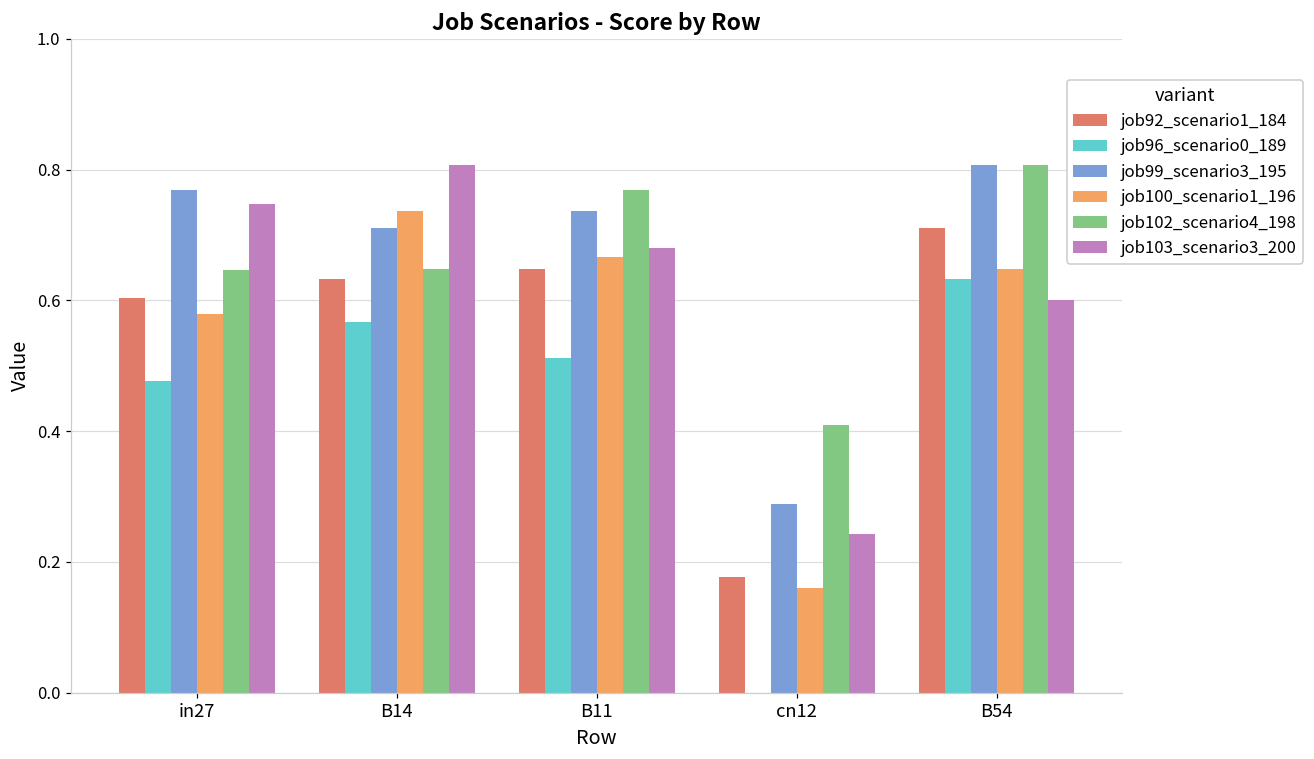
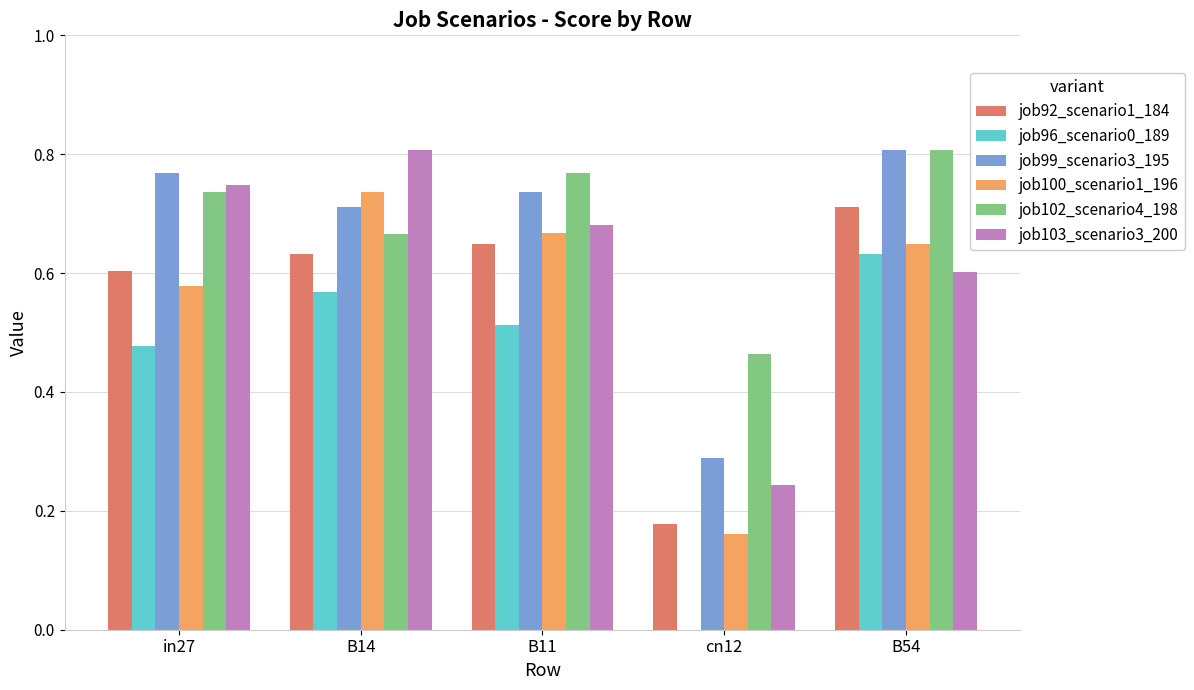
job102_scenario4_198, in27: 0.65 -> 0.74
job102_scenario4_198, B14: 0.65 -> 0.67
job102_scenario4_198, cn12: 0.41 -> 0.46
